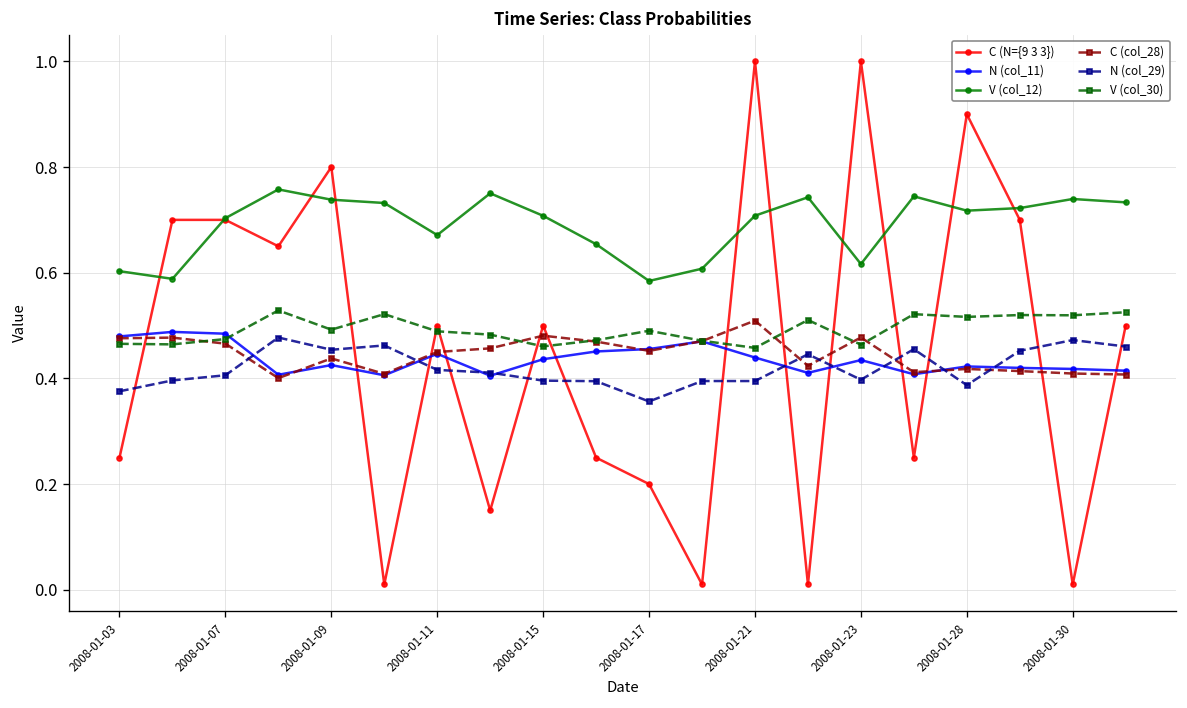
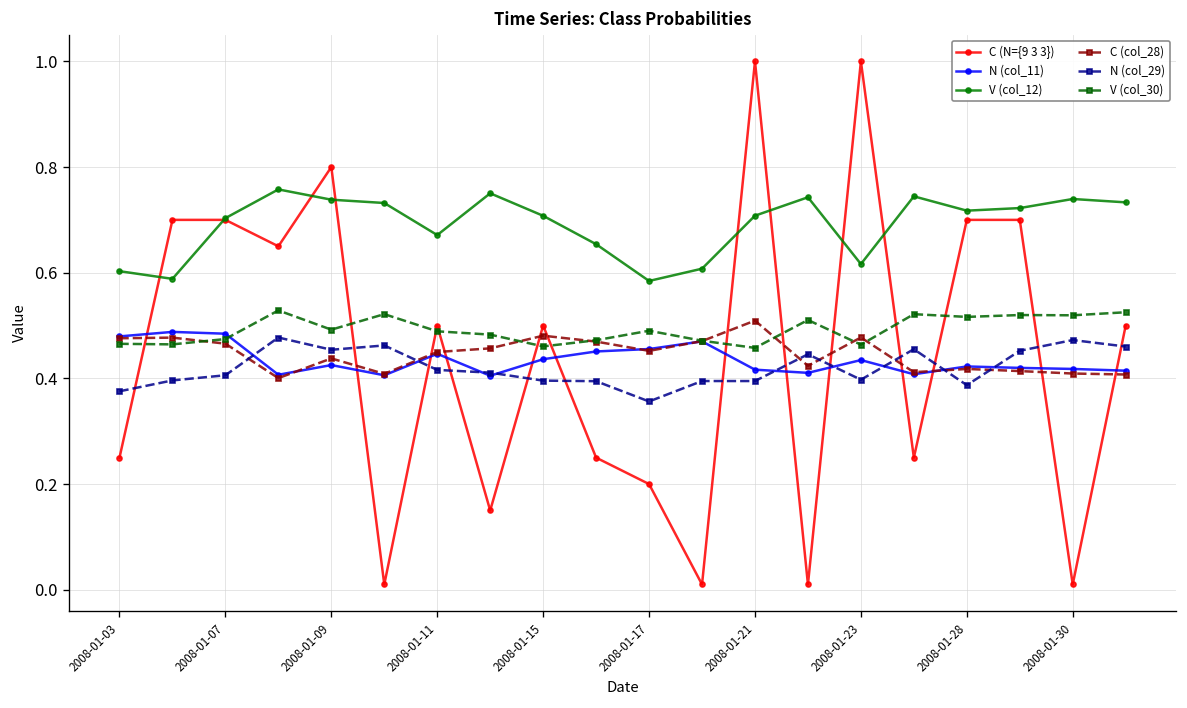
N (col_11), 2008-01-21: 0.44 -> 0.42
C (N={9 3 3}), 2008-01-28: 0.9 -> 0.7
